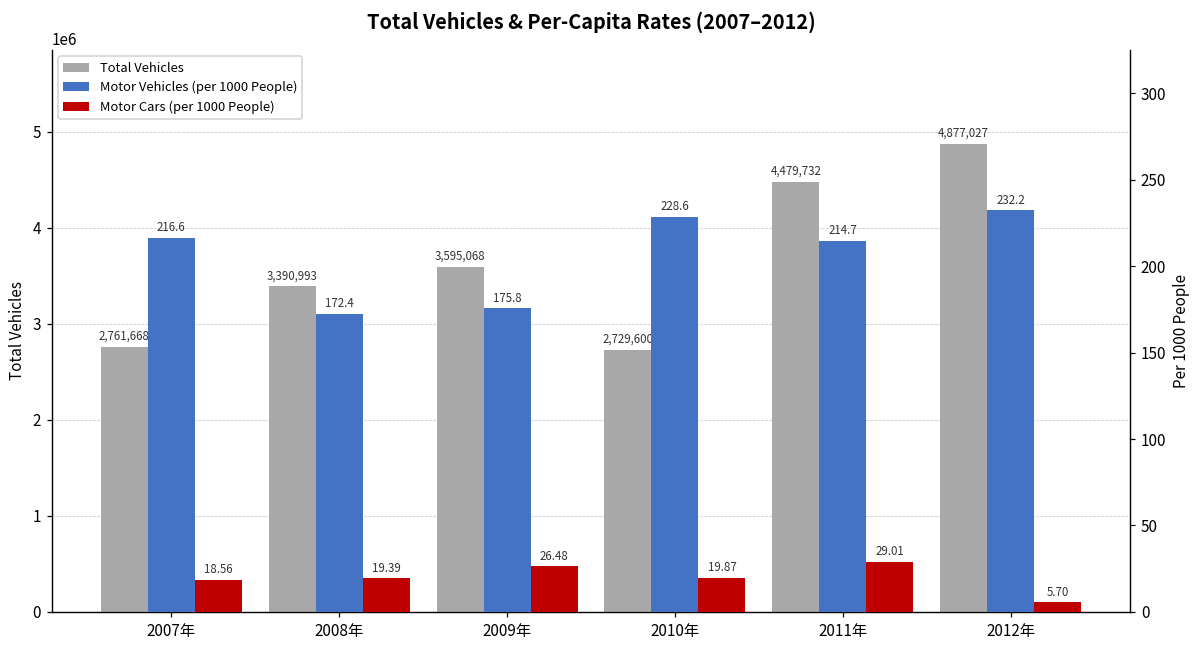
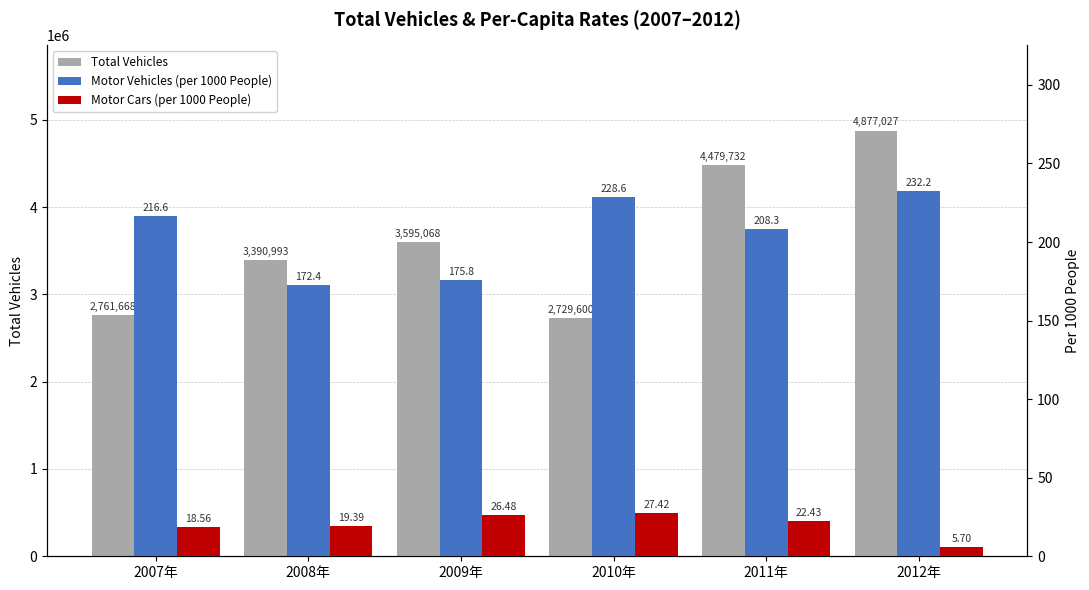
Motor Cars (per 1000 People), 2010年: 19.87 -> 27.42
Motor Vehicles (per 1000 People), 2011年: 214.7 -> 208.3
Motor Cars (per 1000 People), 2011年: 29.01 -> 22.43
